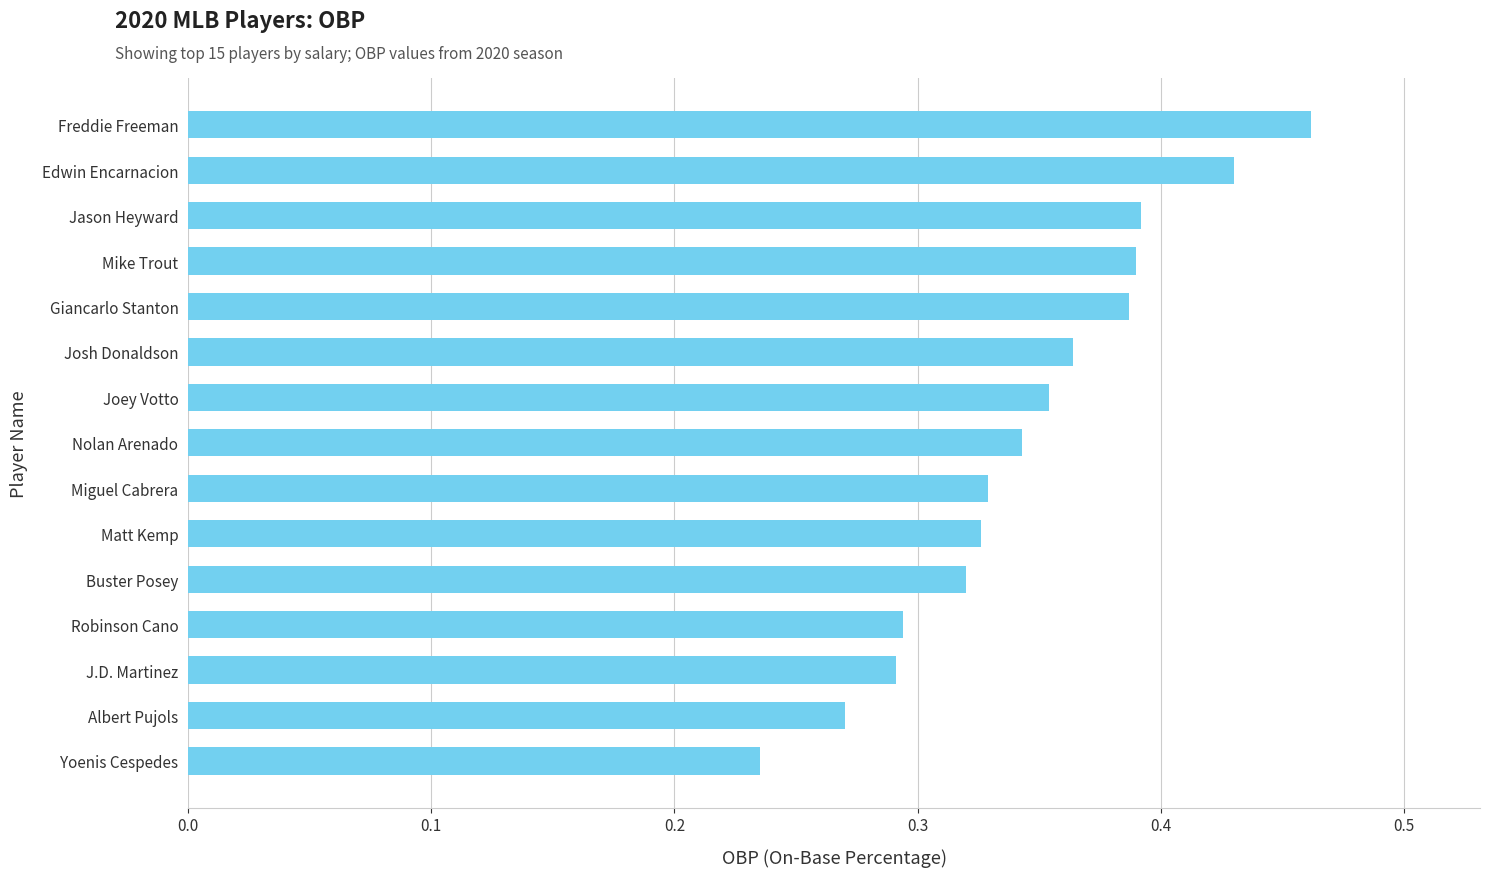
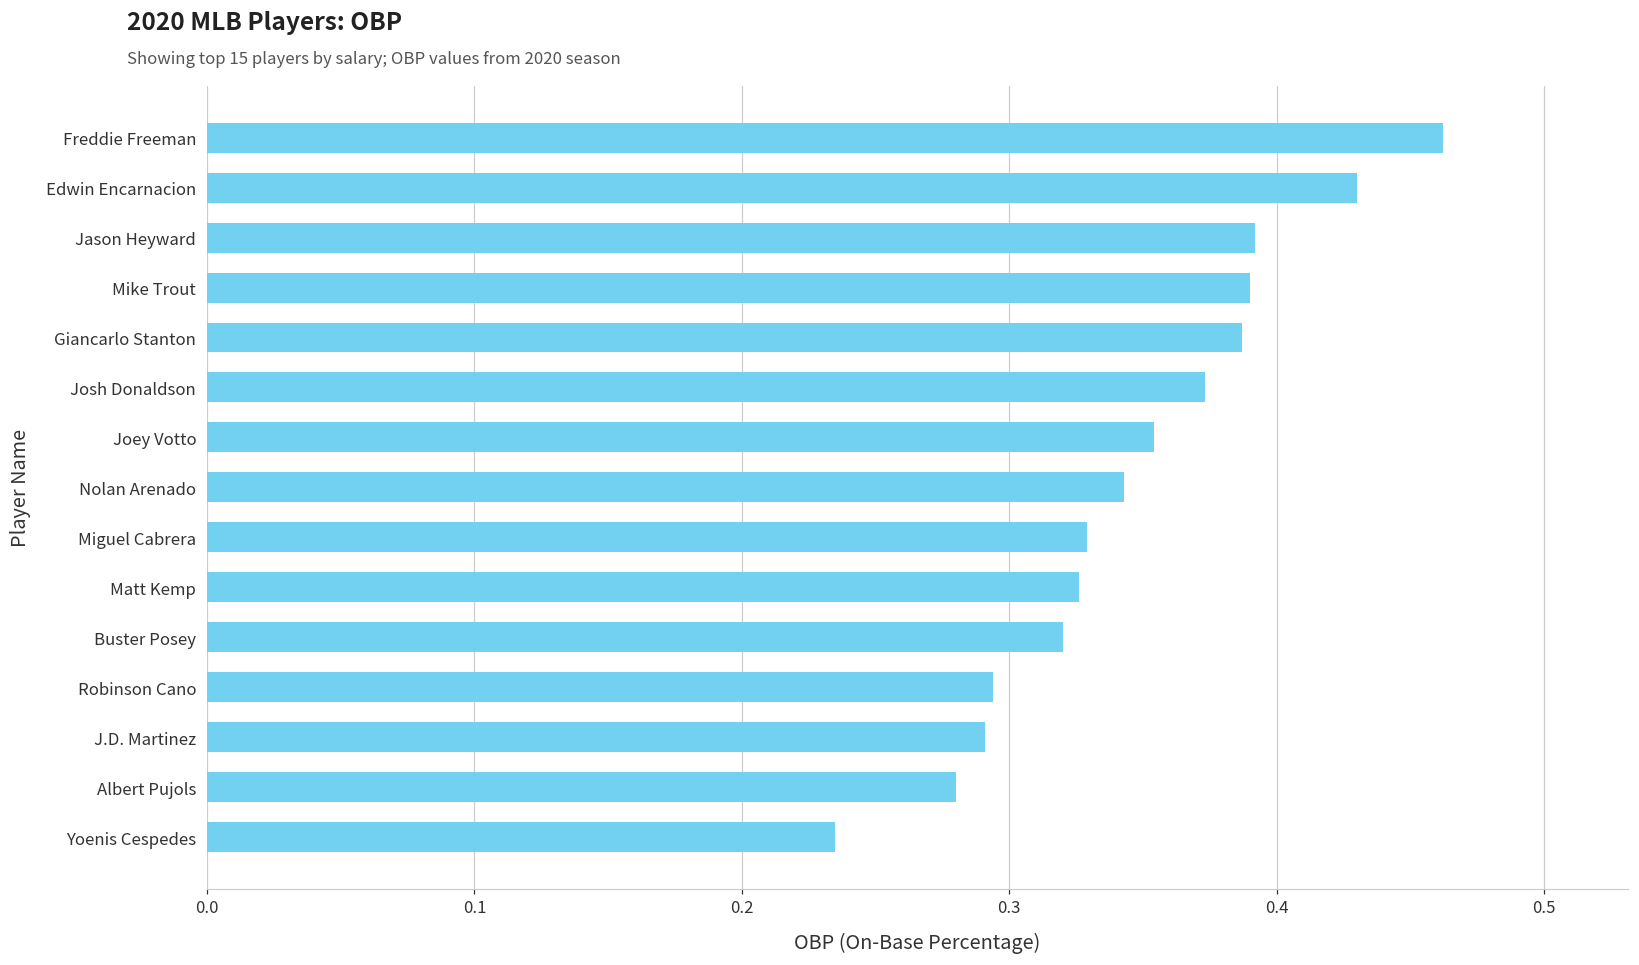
Josh Donaldson: 0.364 -> 0.373
Albert Pujols: 0.27 -> 0.28
